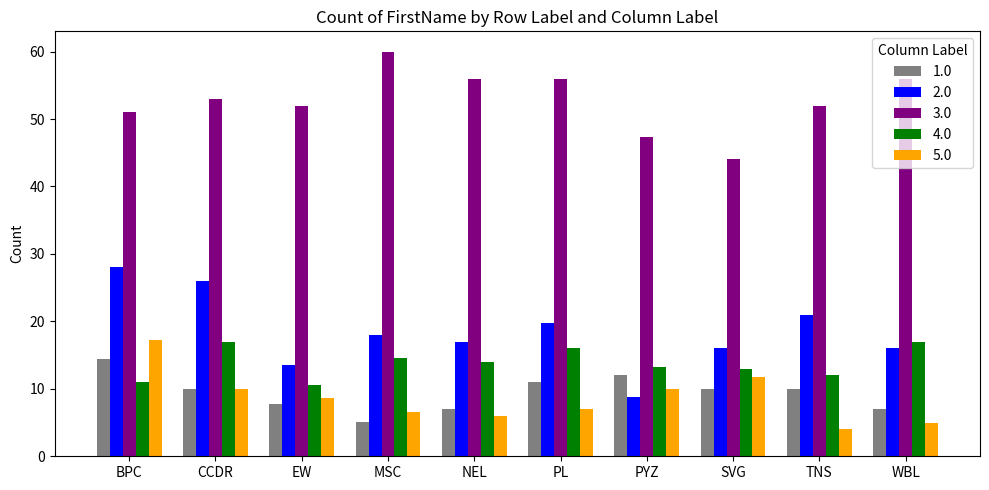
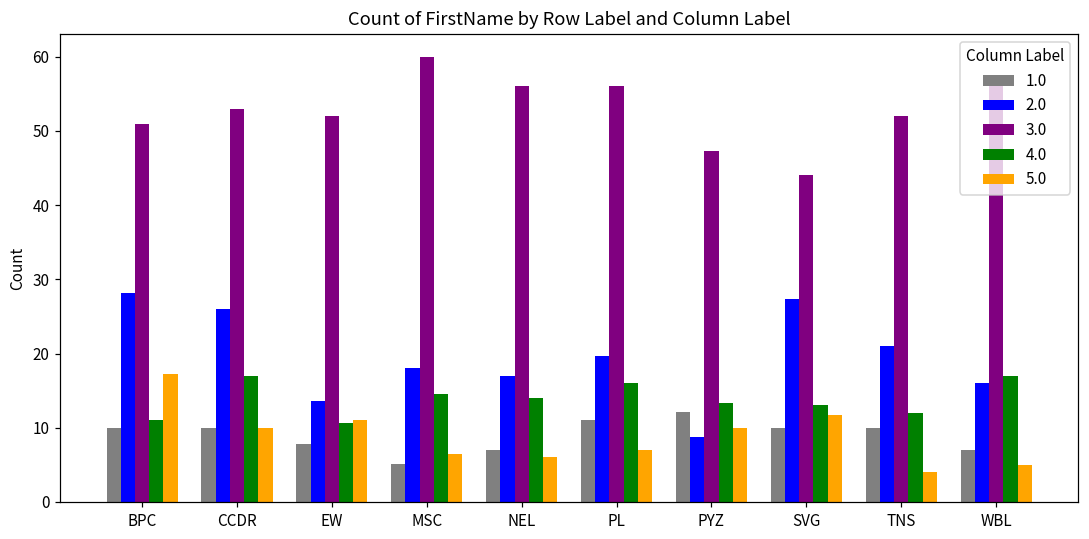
1.0, BPC: 14 -> 10
5.0, EW: 9 -> 11
2.0, SVG: 16 -> 27
